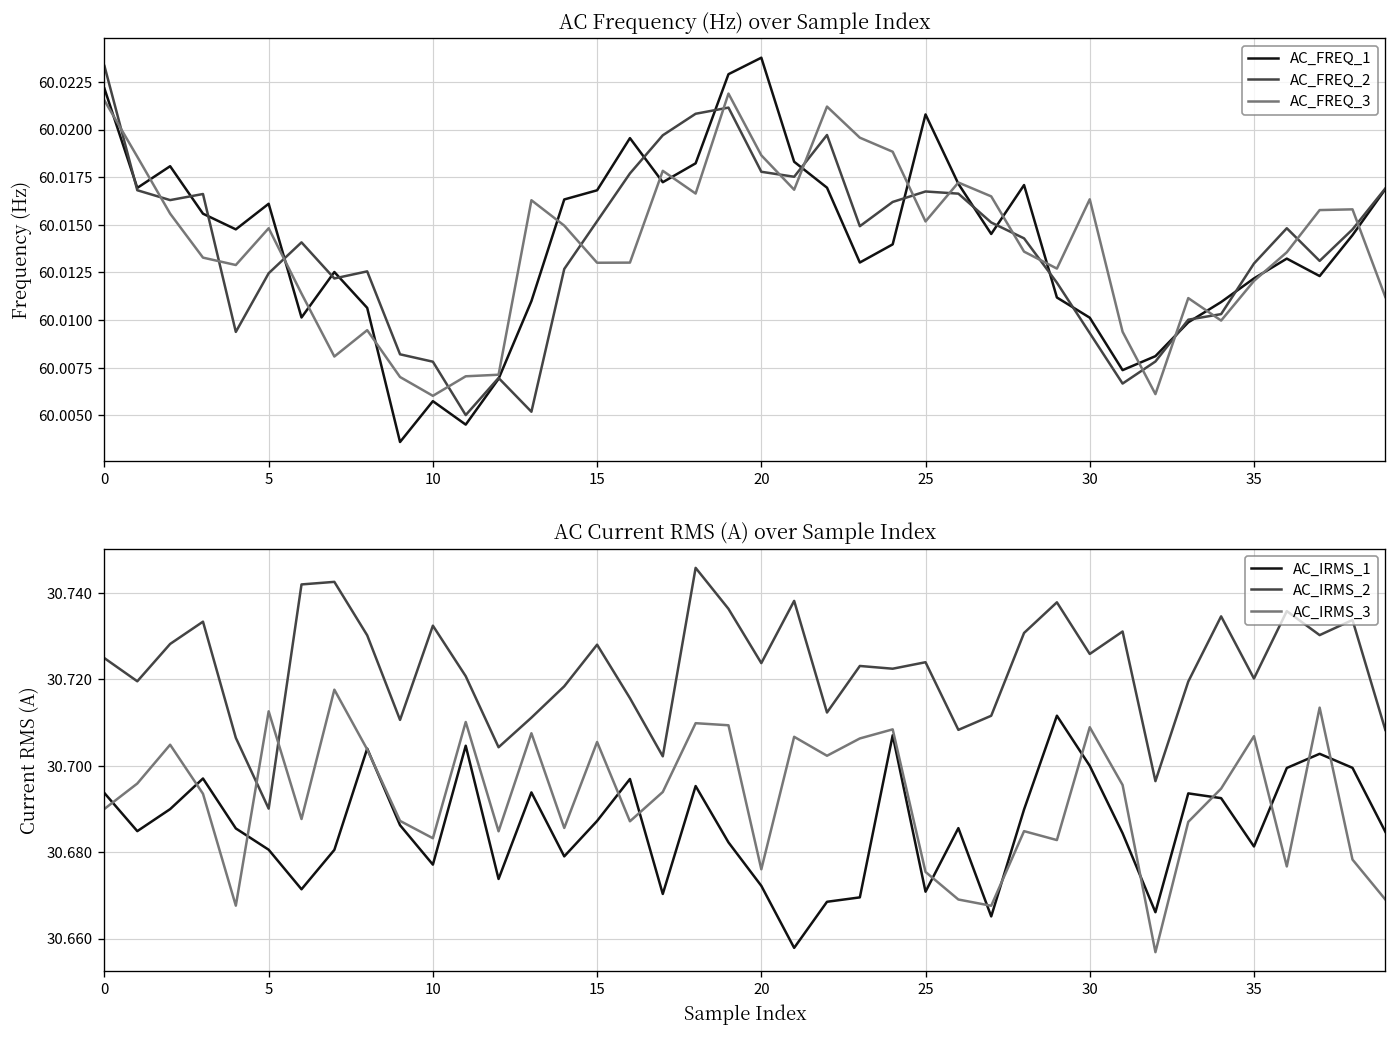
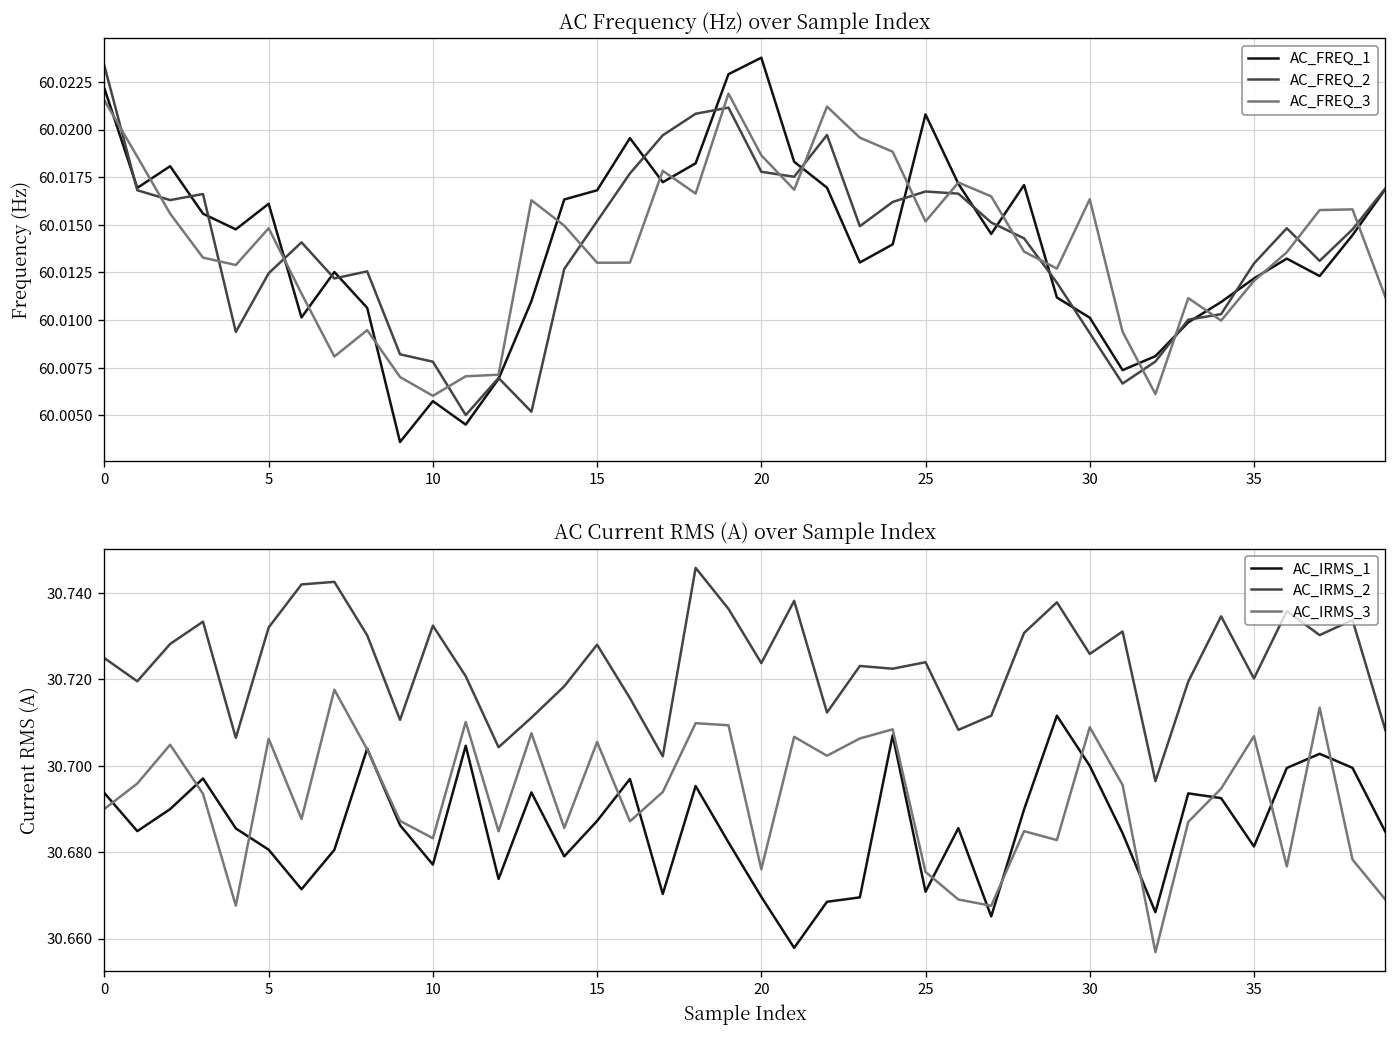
AC Current RMS (A) over Sample Index, AC_IRMS_2, 5: 30.690 -> 30.732
AC Current RMS (A) over Sample Index, AC_IRMS_3, 5: 30.713 -> 30.706
AC Current RMS (A) over Sample Index, AC_IRMS_1, 20: 30.672 -> 30.670
